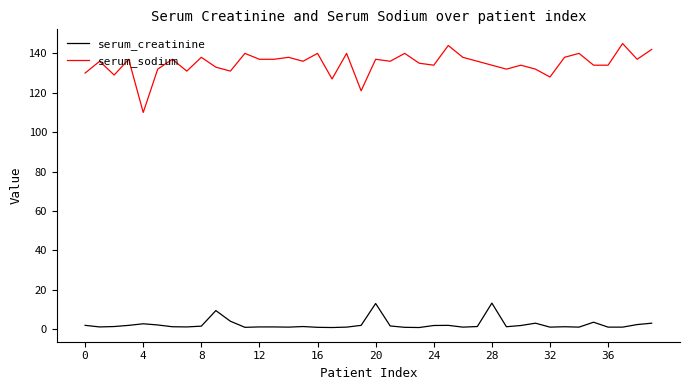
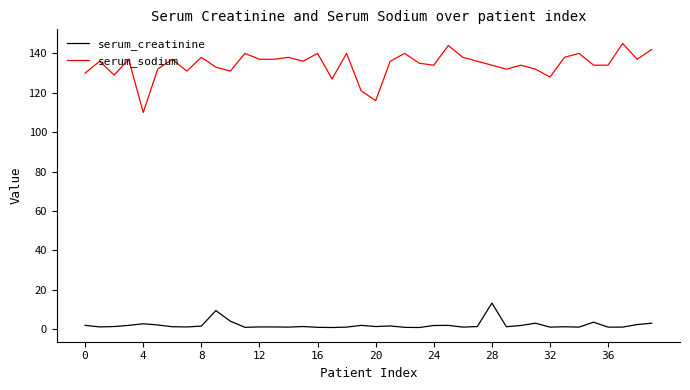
serum_creatinine, 20: 13 -> 1
serum_sodium, 20: 137 -> 116
